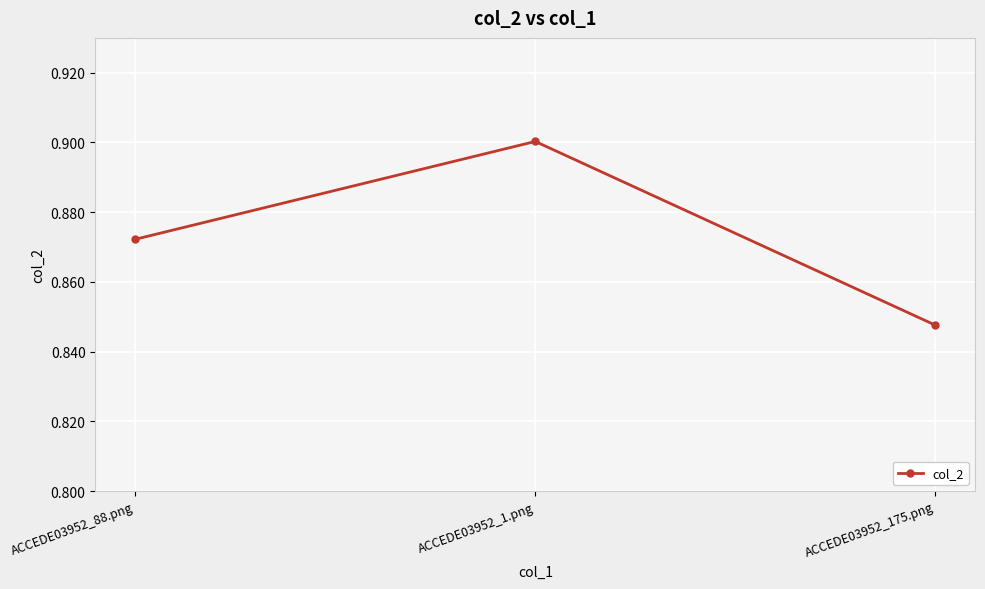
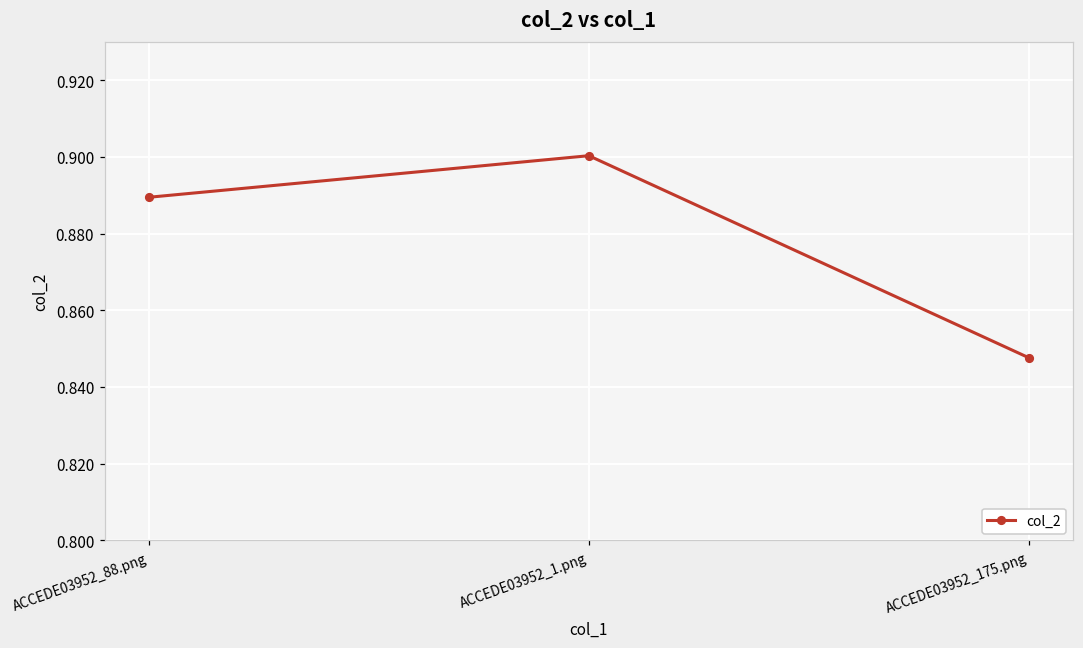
ACCEDE03952_88.png: 0.872 -> 0.889
